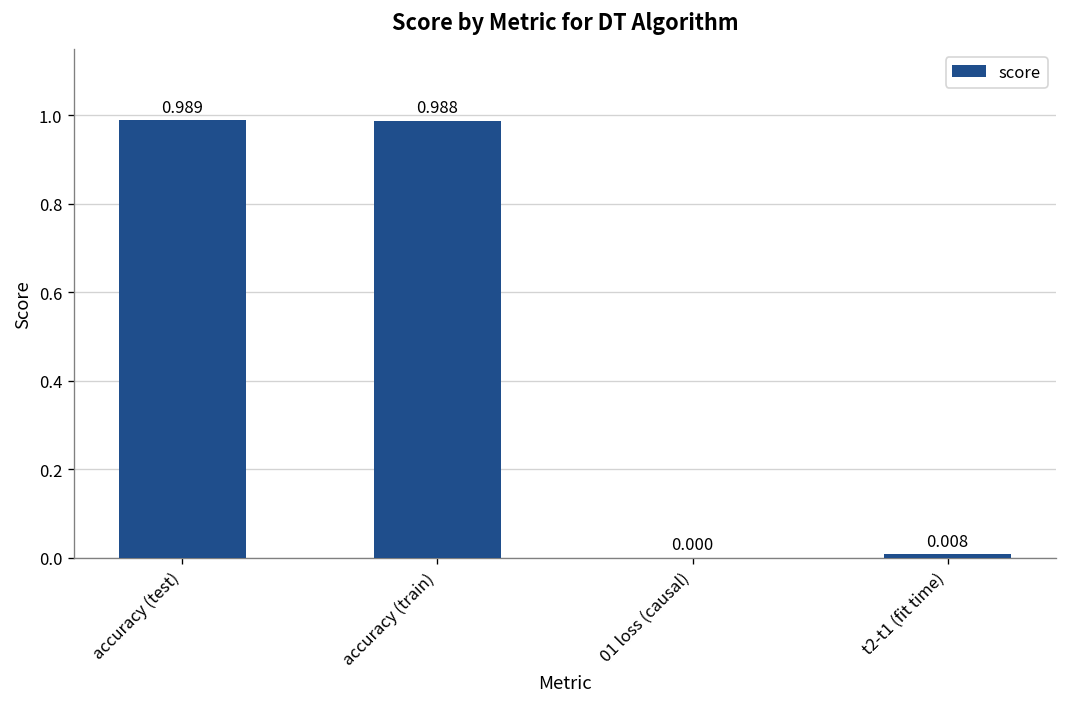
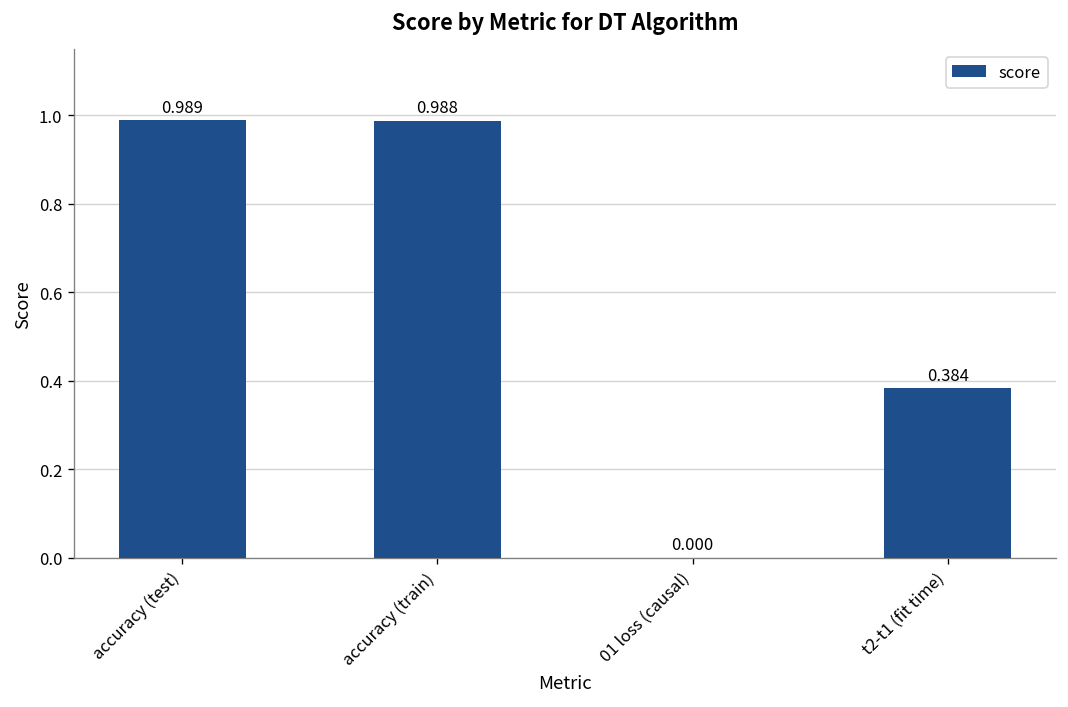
t2-t1 (fit time): 0.008 -> 0.384
